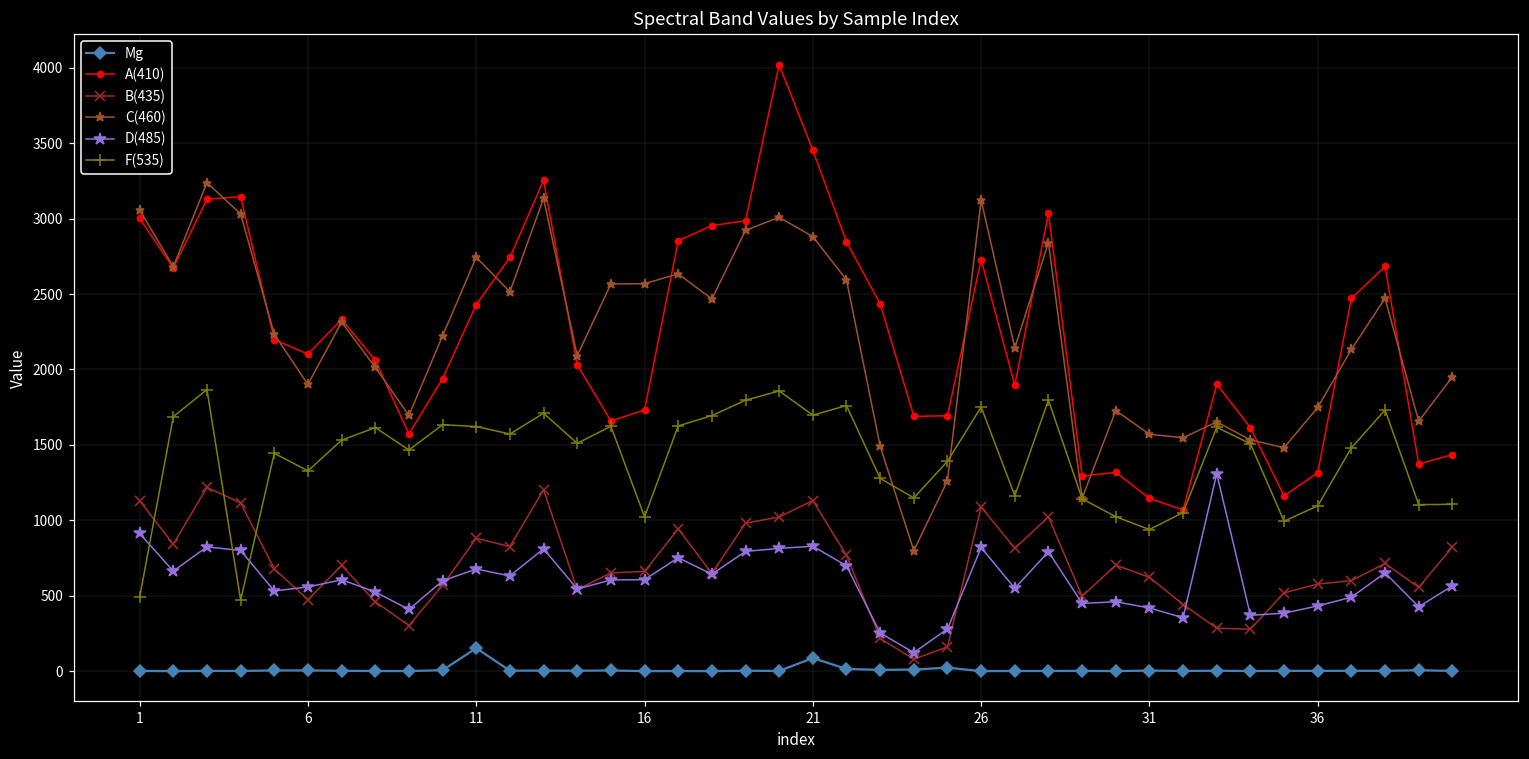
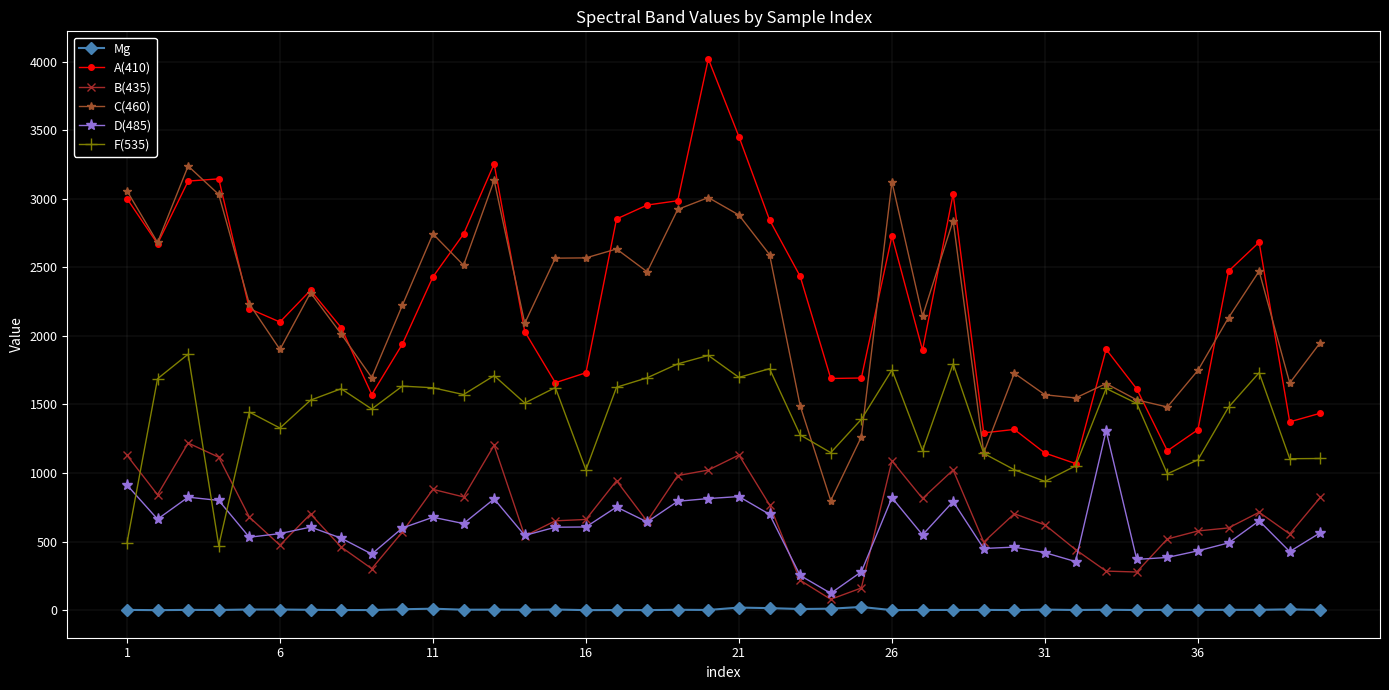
Mg, 11: 150 -> 10
Mg, 21: 90 -> 20
